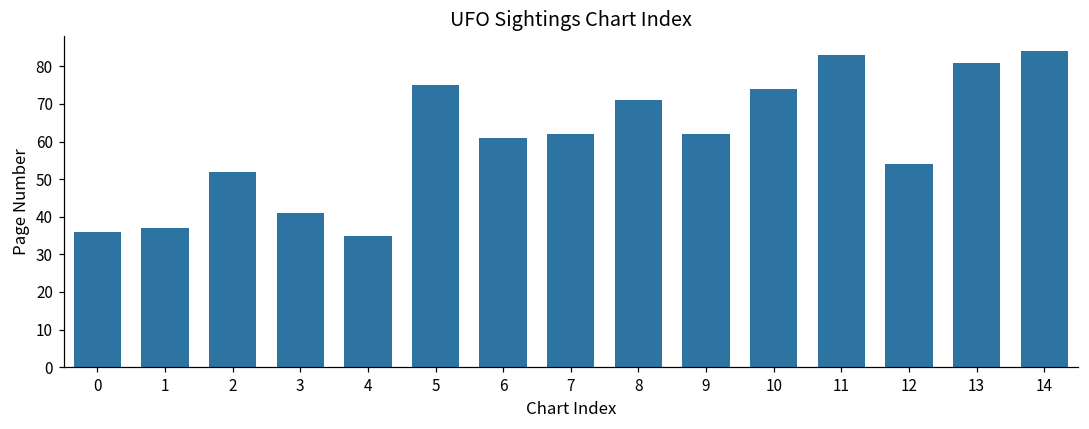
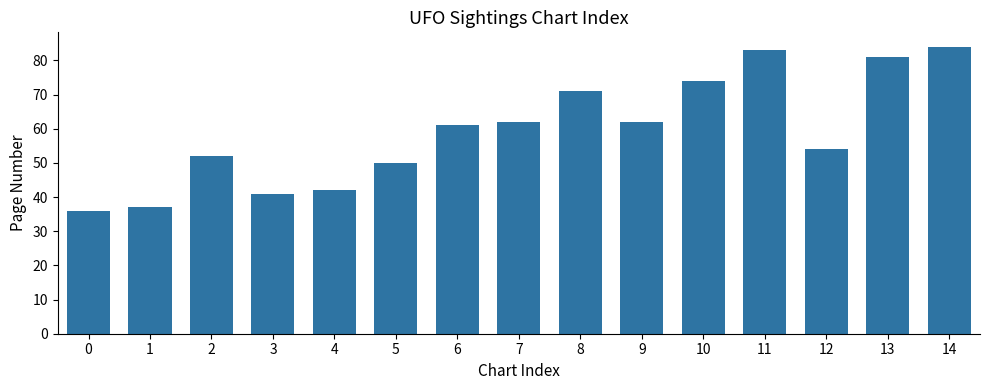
4: 35 -> 42
5: 75 -> 50
